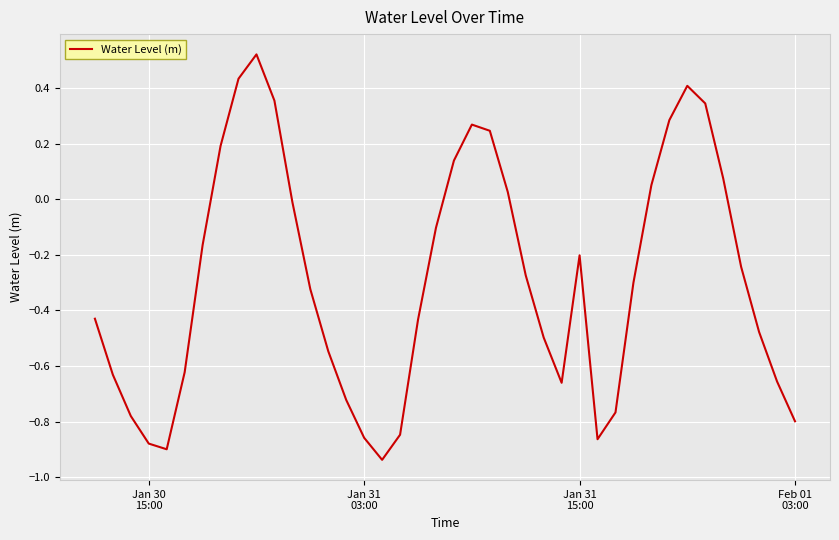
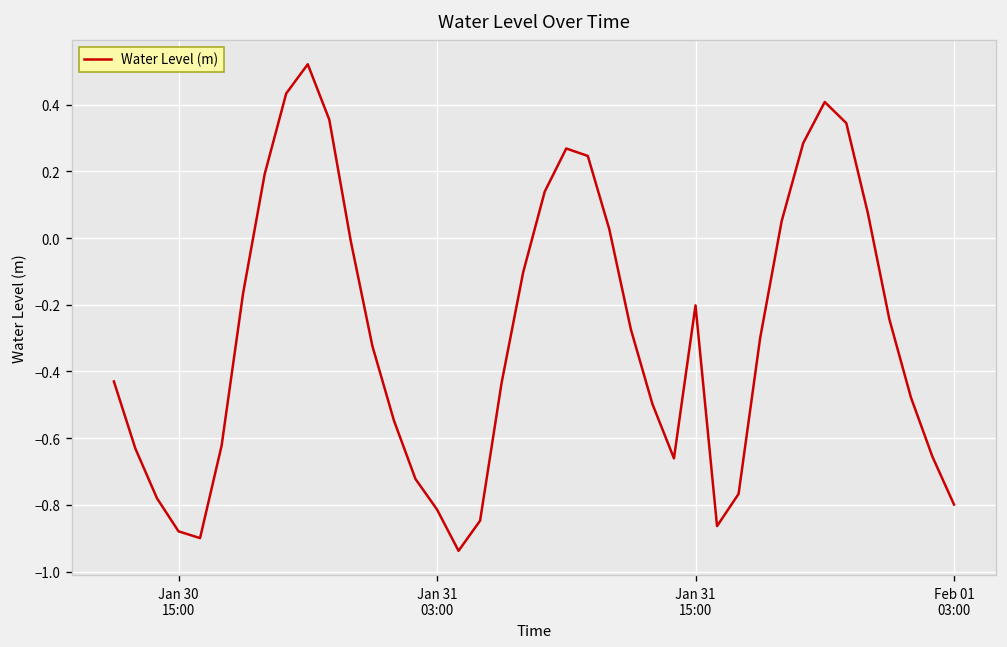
Jan 31 03:00: -0.86 -> -0.81
